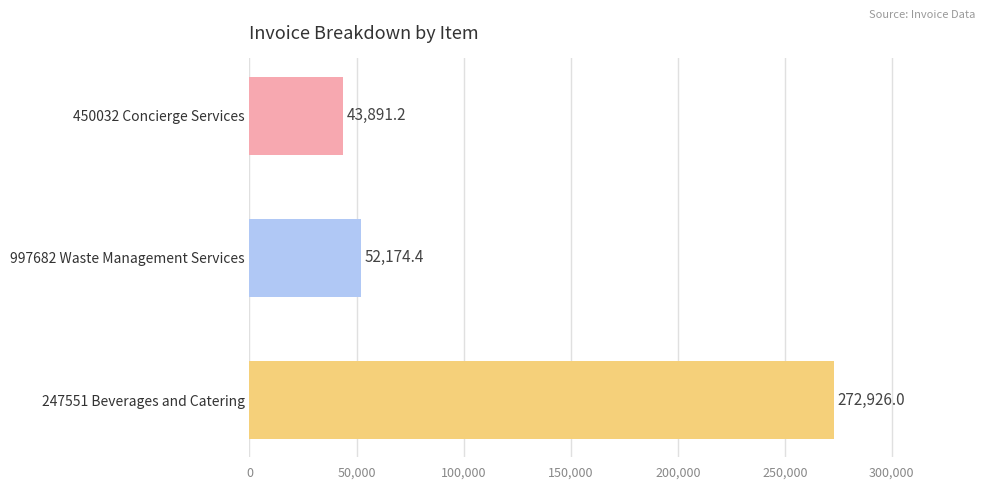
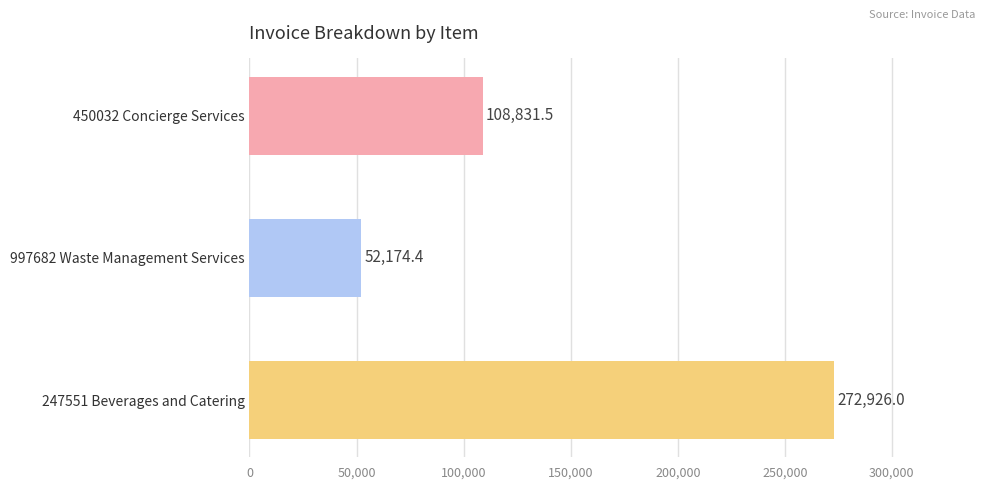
450032 Concierge Services: 43,891.2 -> 108,831.5
